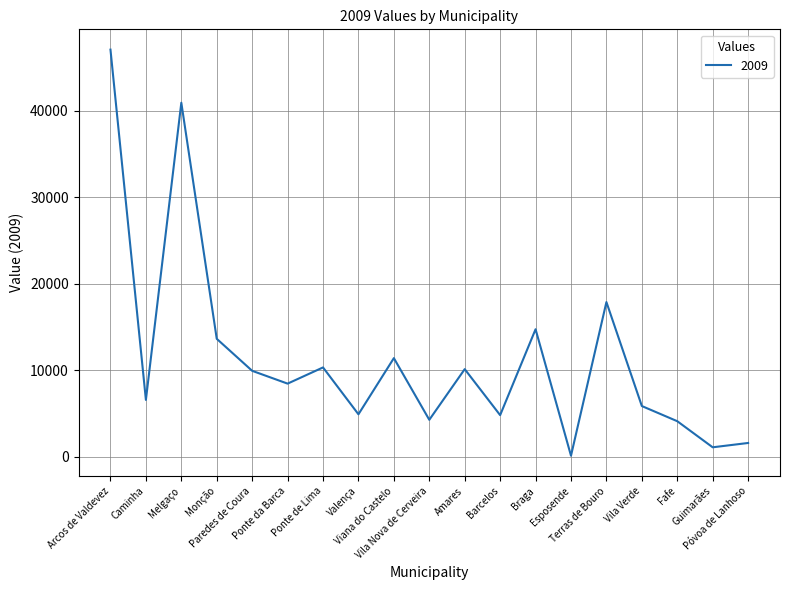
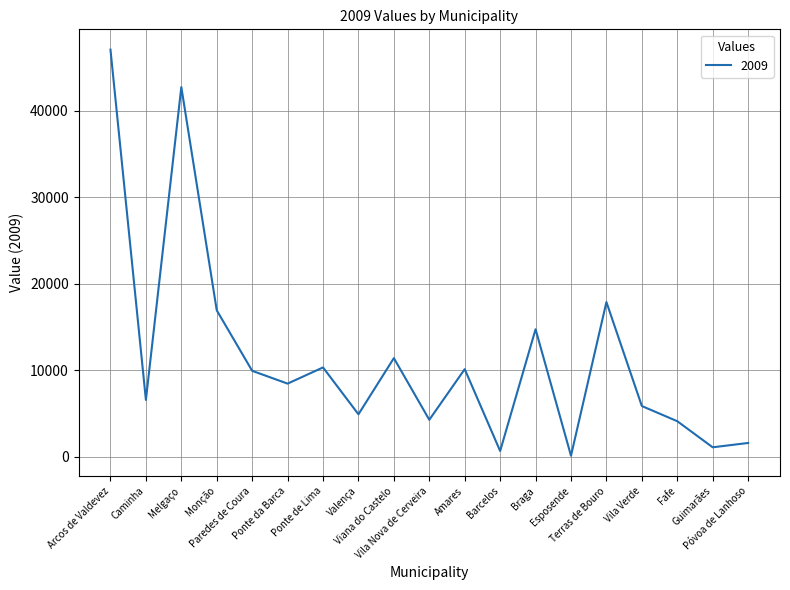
Melgaço: 41000 -> 43000
Monção: 14000 -> 17000
Barcelos: 5000 -> 1000
